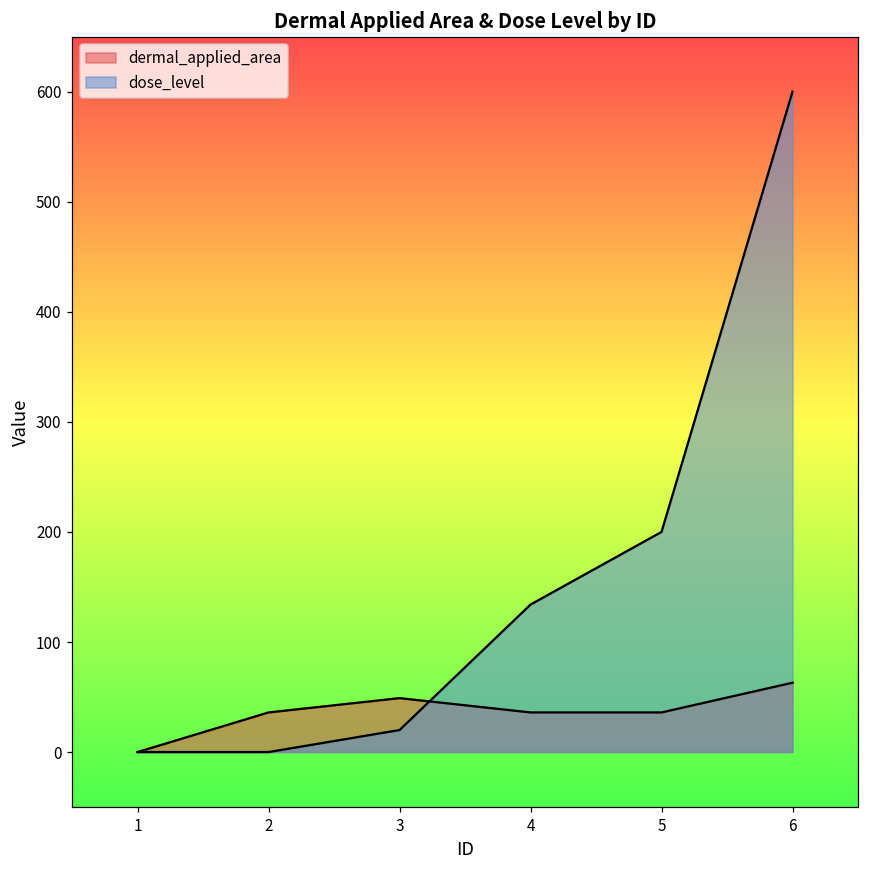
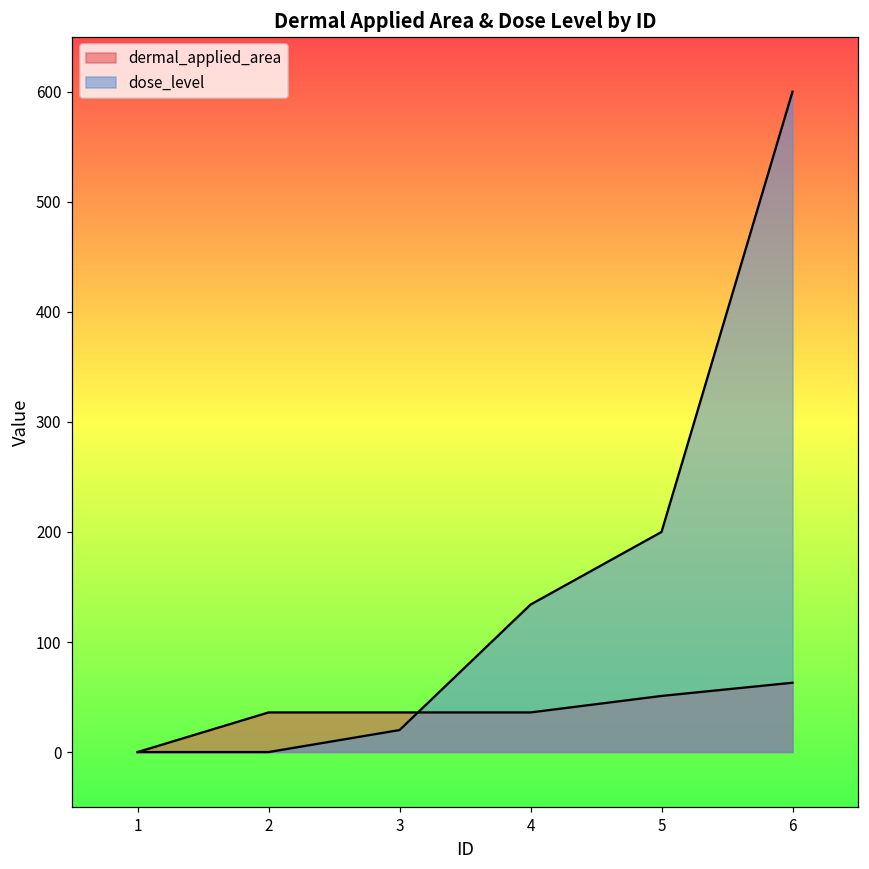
dermal_applied_area, 3: 49 -> 36
dermal_applied_area, 5: 36 -> 51
